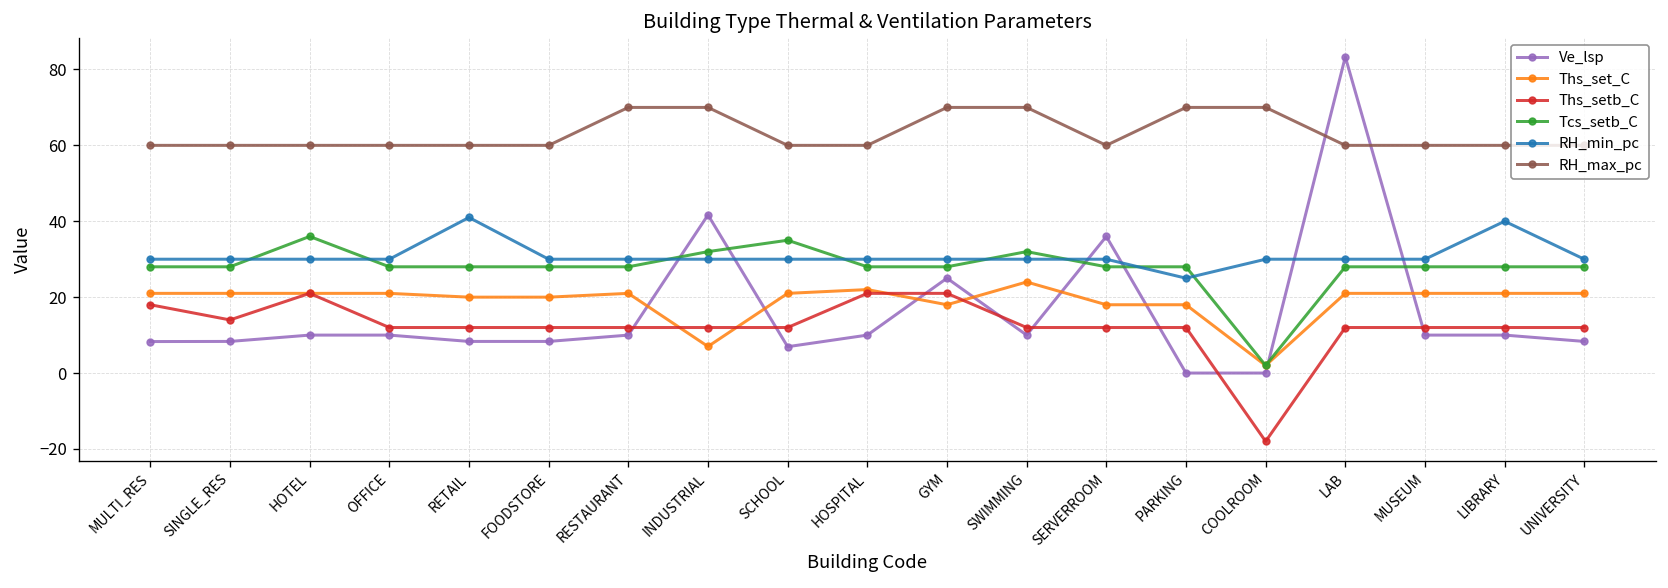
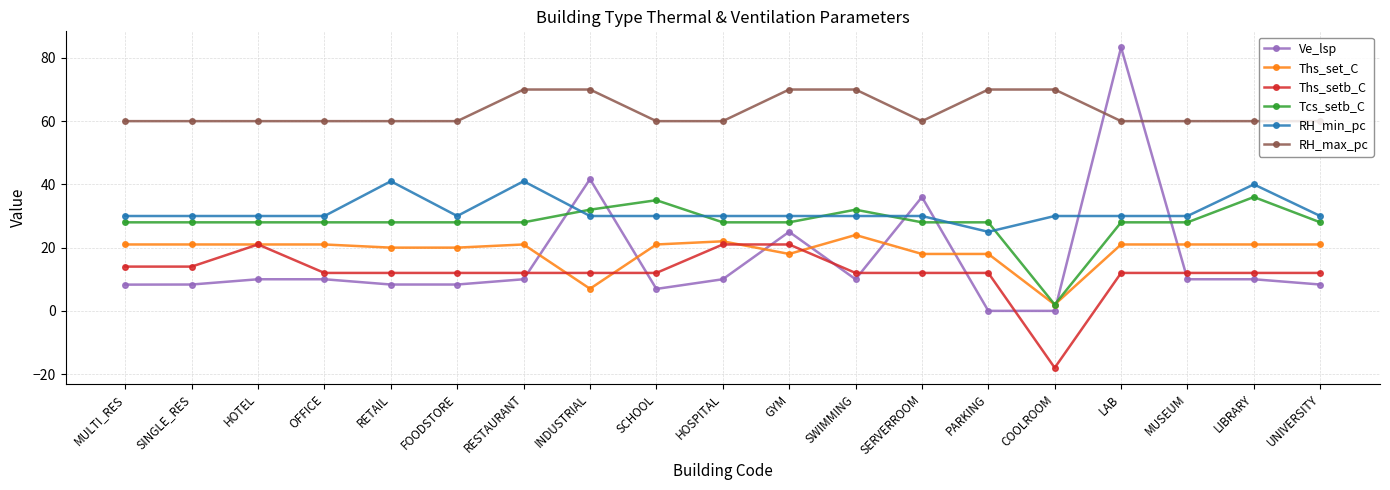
Ths_setb_C, MULTI_RES: 18 -> 14
Tcs_setb_C, HOTEL: 36 -> 28
RH_min_pc, RESTAURANT: 30 -> 41
Tcs_setb_C, LIBRARY: 28 -> 36
